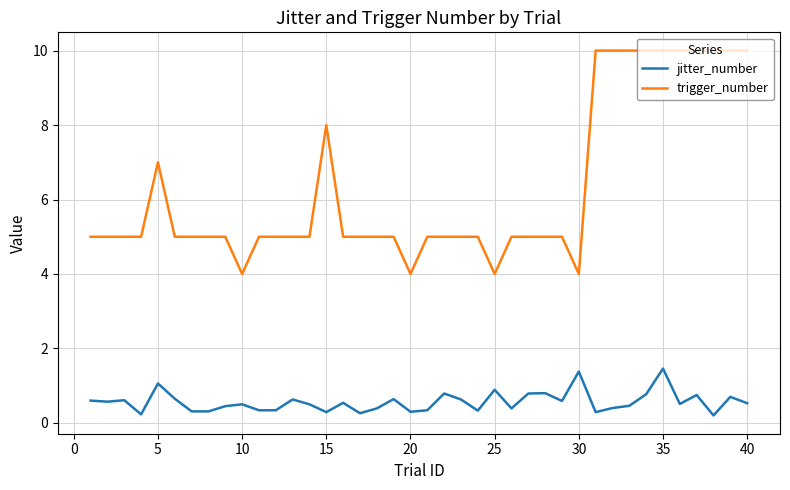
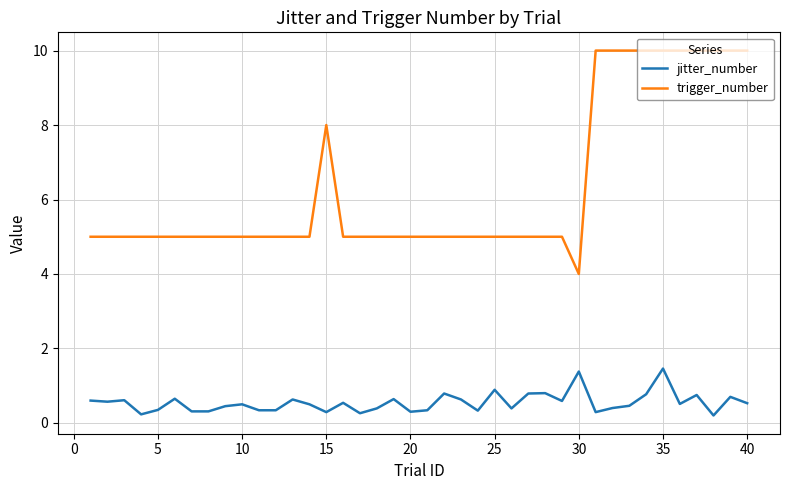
jitter_number, 5: 1.1 -> 0.4
trigger_number, 5: 7 -> 5
trigger_number, 10: 4 -> 5
trigger_number, 20: 4 -> 5
trigger_number, 25: 4 -> 5
